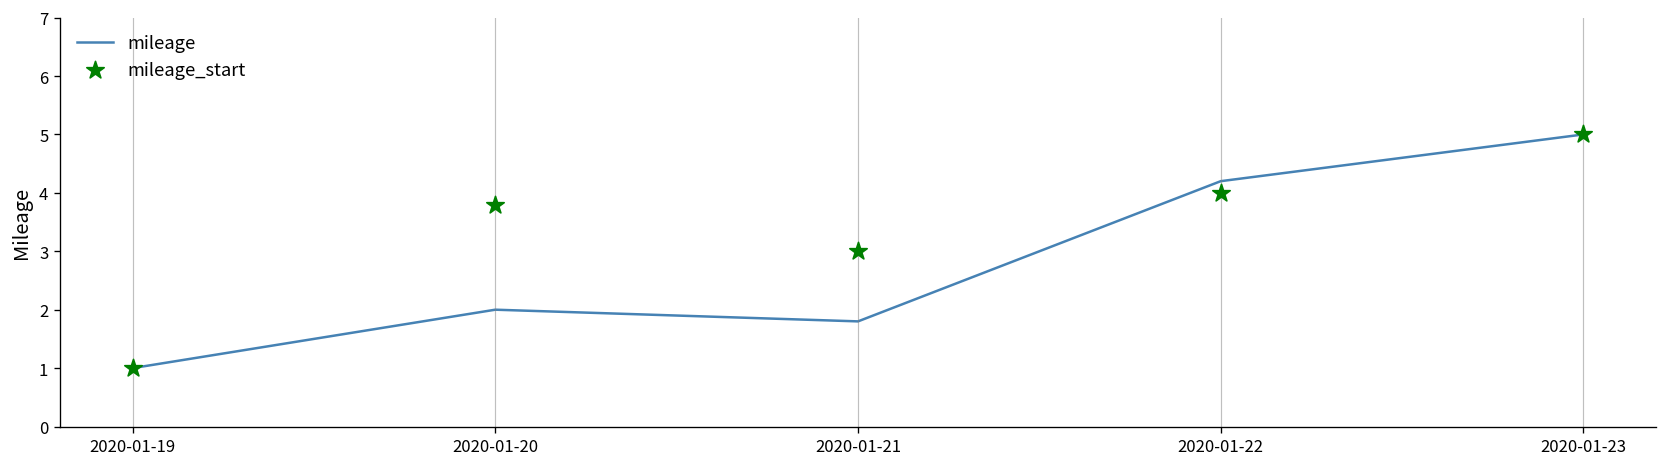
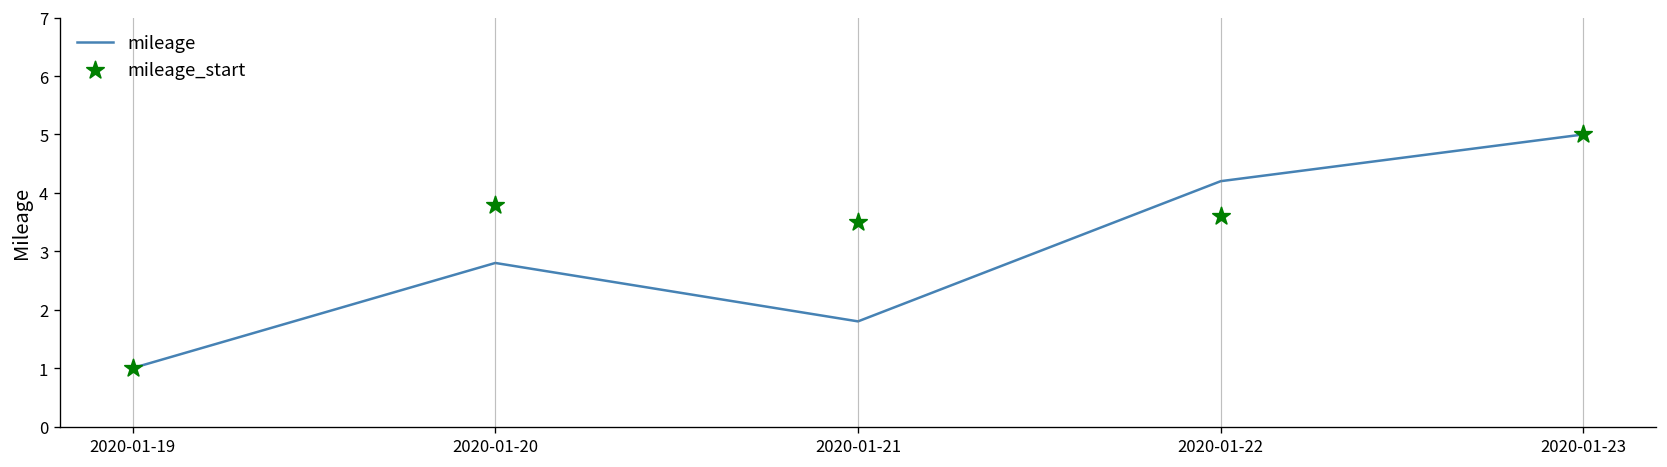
mileage, 2020-01-20: 2.0 -> 2.8
mileage_start, 2020-01-21: 3.0 -> 3.5
mileage_start, 2020-01-22: 4.0 -> 3.6
